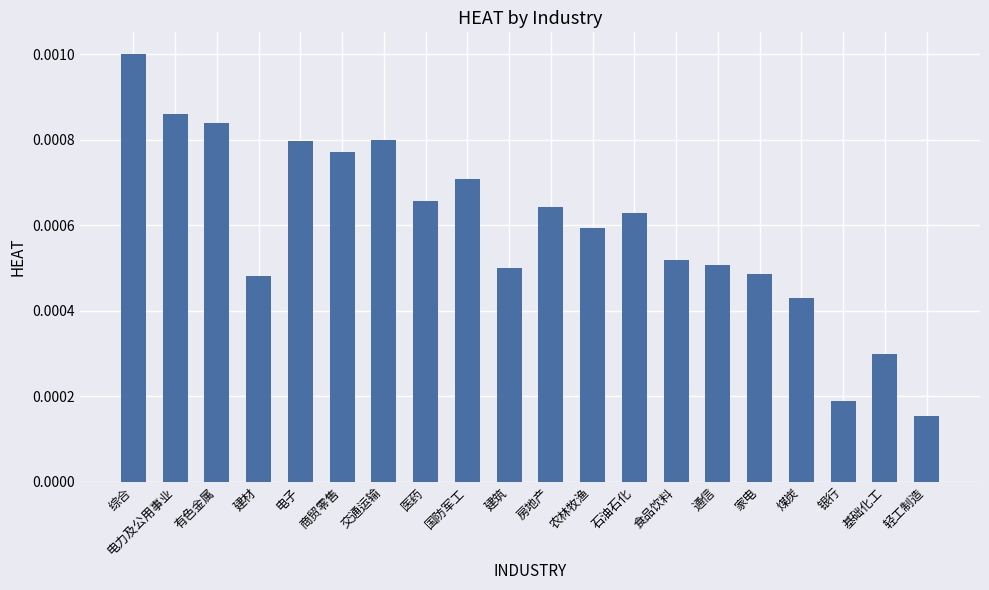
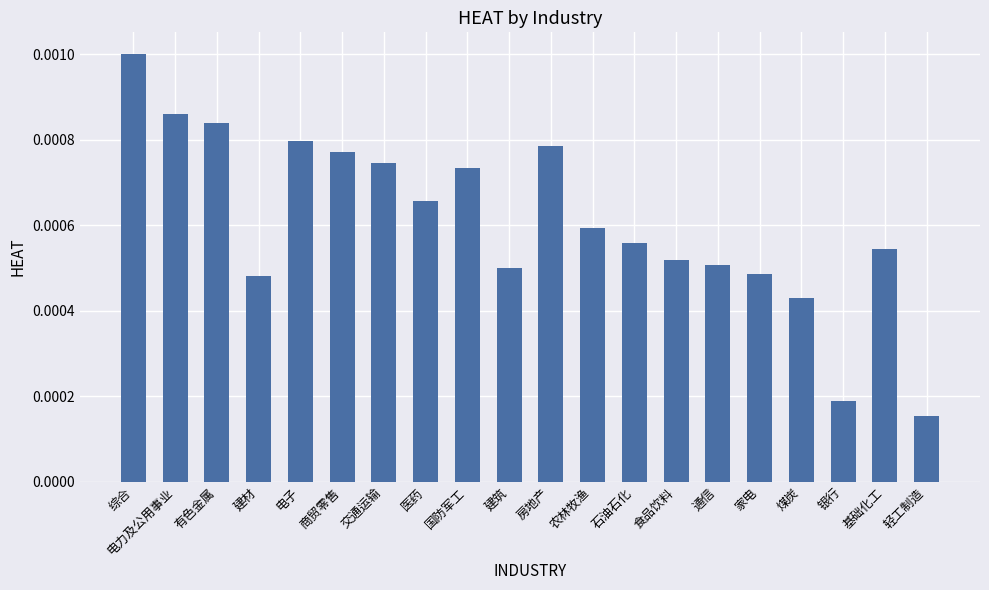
交通运输: 0.00080 -> 0.00075
国防军工: 0.00071 -> 0.00073
房地产: 0.00064 -> 0.00079
石油石化: 0.00063 -> 0.00056
基础化工: 0.00030 -> 0.00054
